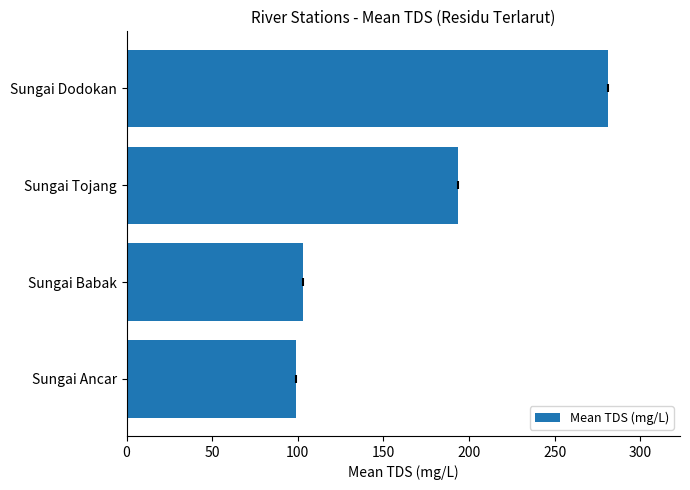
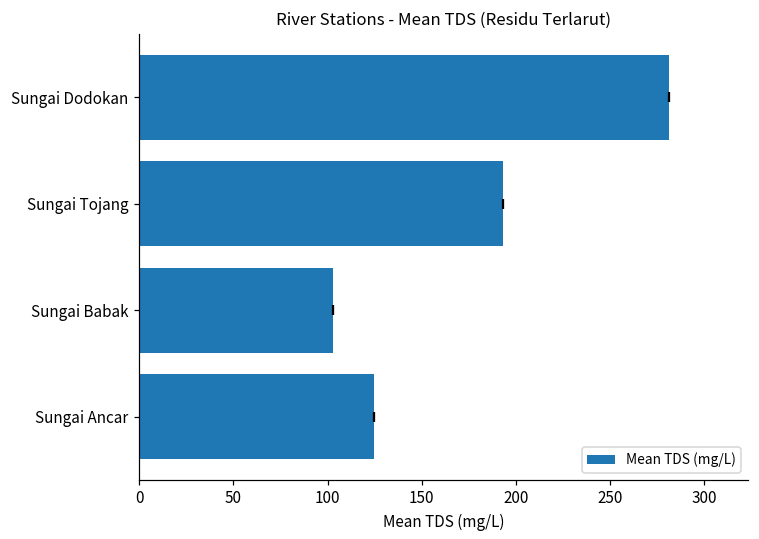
Mean TDS (mg/L), Sungai Ancar: 99 -> 125
